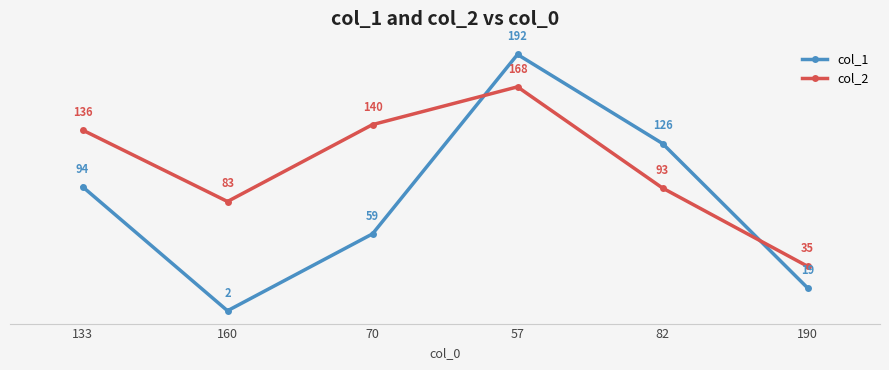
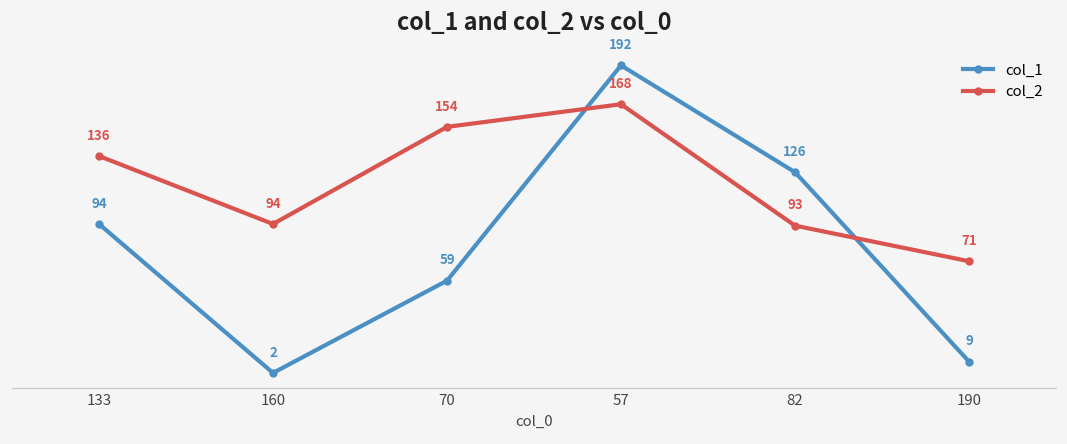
col_2, 160: 83 -> 94
col_2, 70: 140 -> 154
col_1, 190: 19 -> 9
col_2, 190: 35 -> 71
